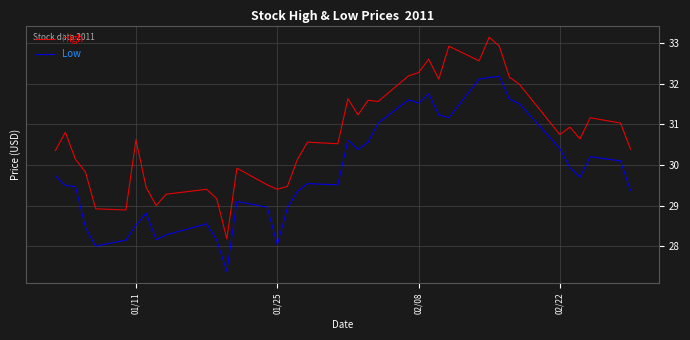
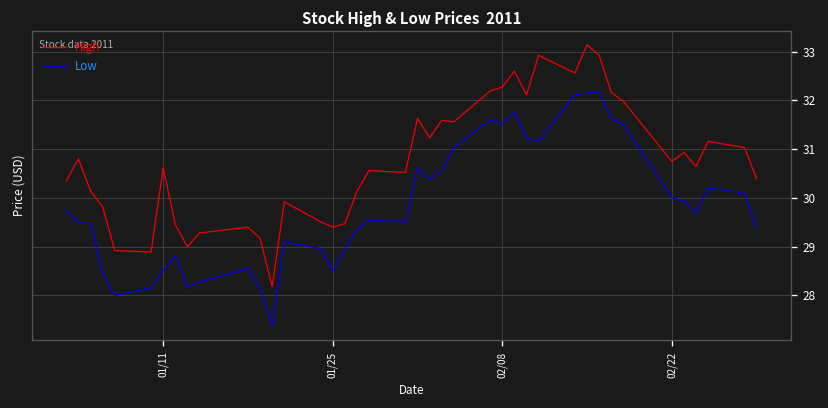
Low, 01/25: 28.0 -> 28.5
Low, 02/22: 30.4 -> 30.0
